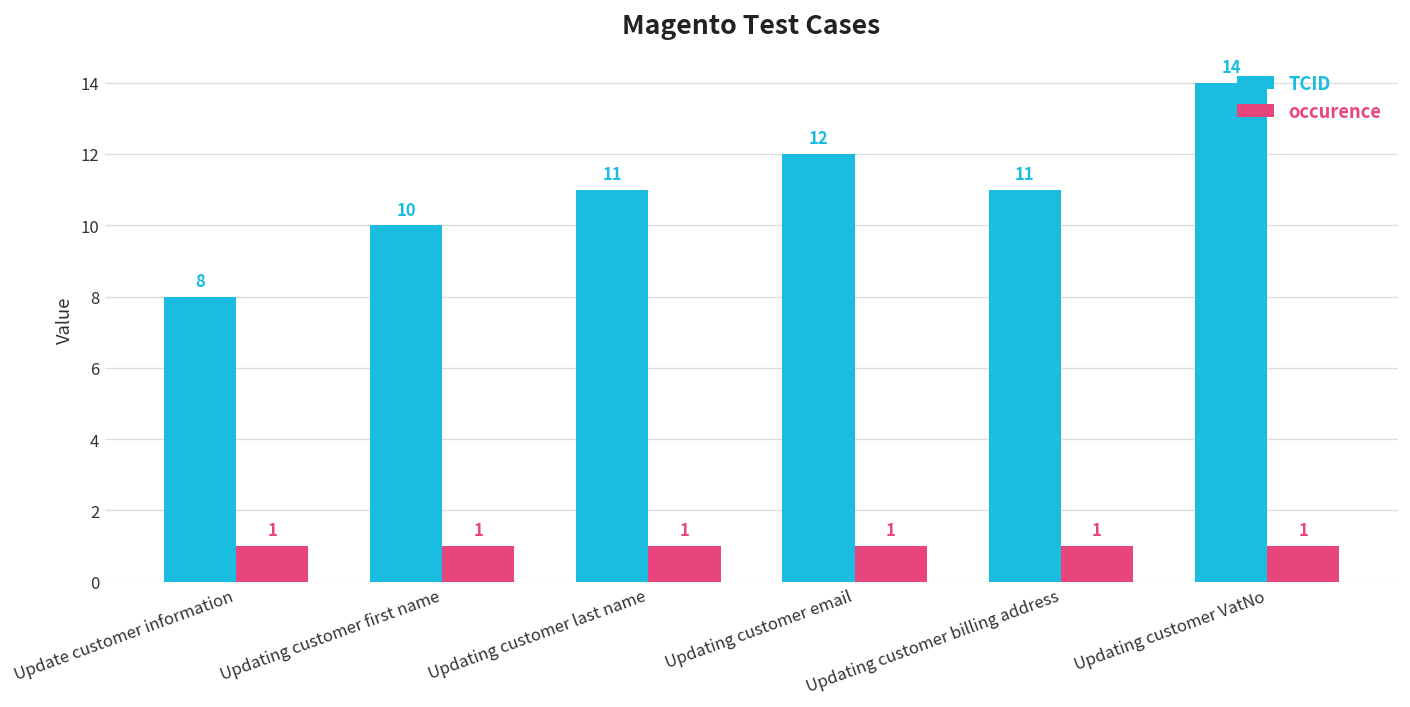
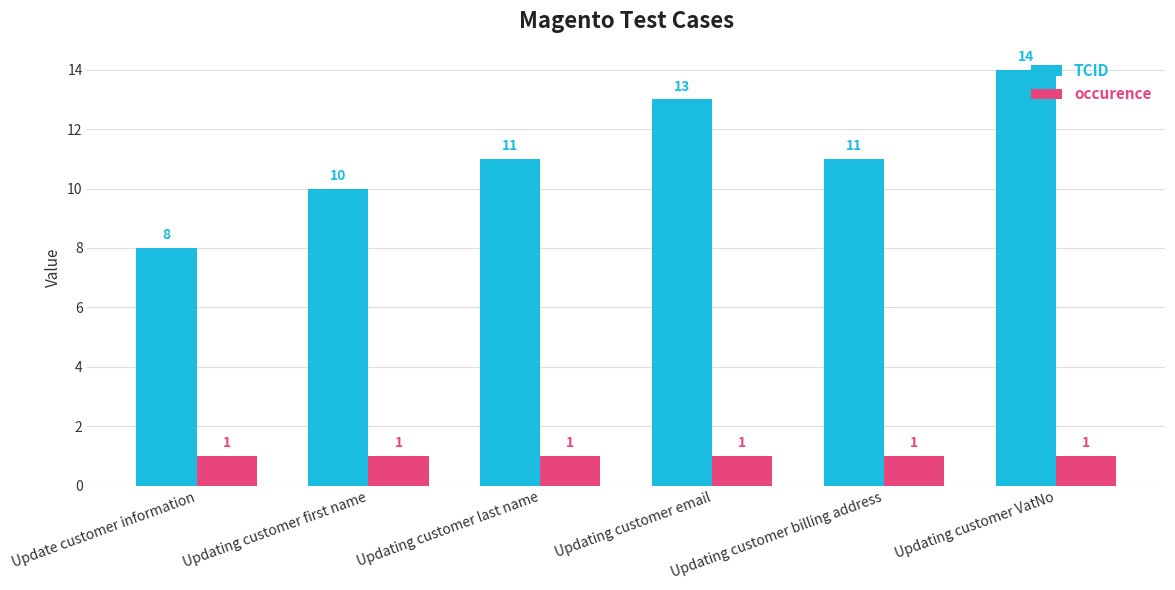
TCID, Updating customer email: 12 -> 13
